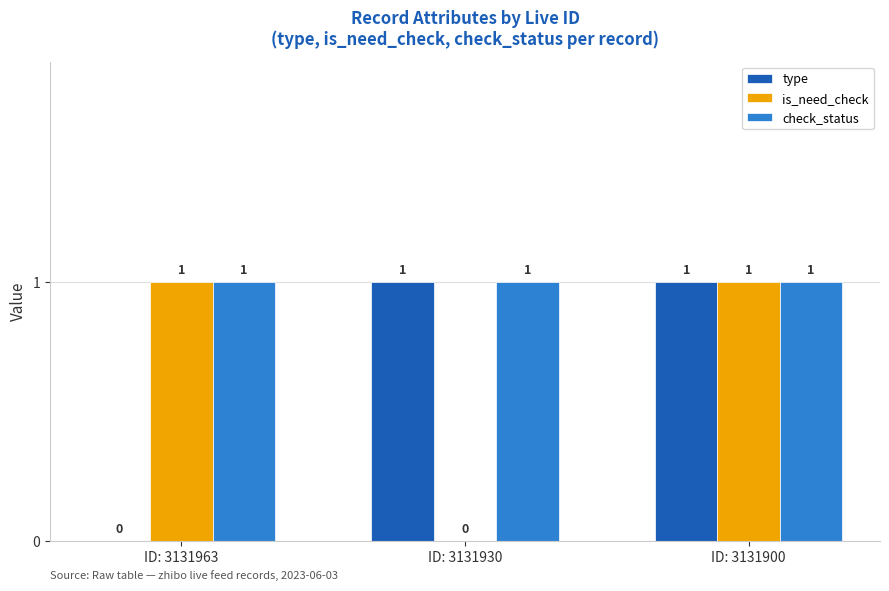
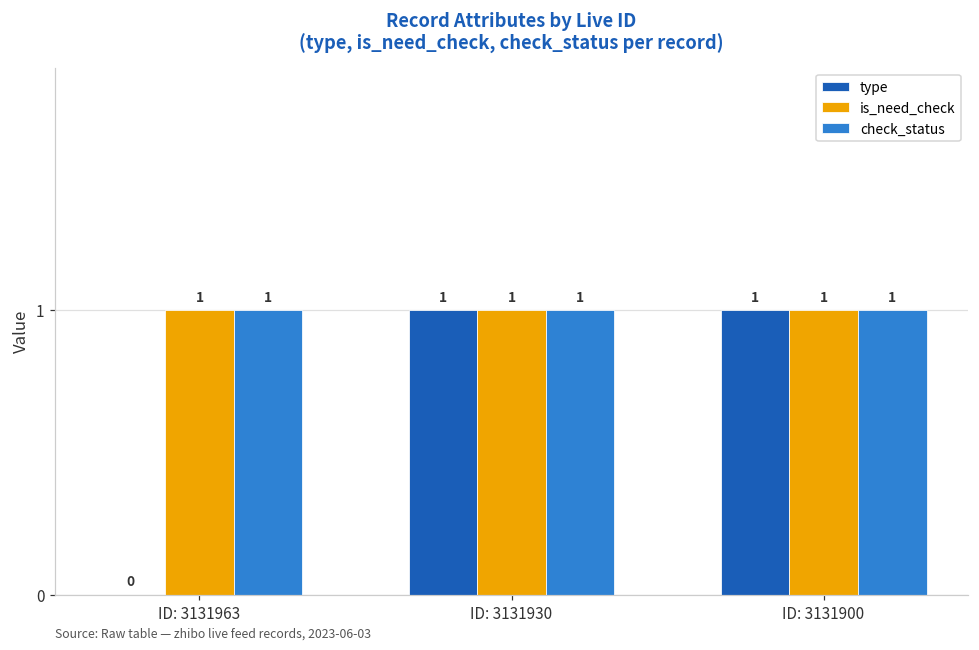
is_need_check, ID: 3131930: 0 -> 1
